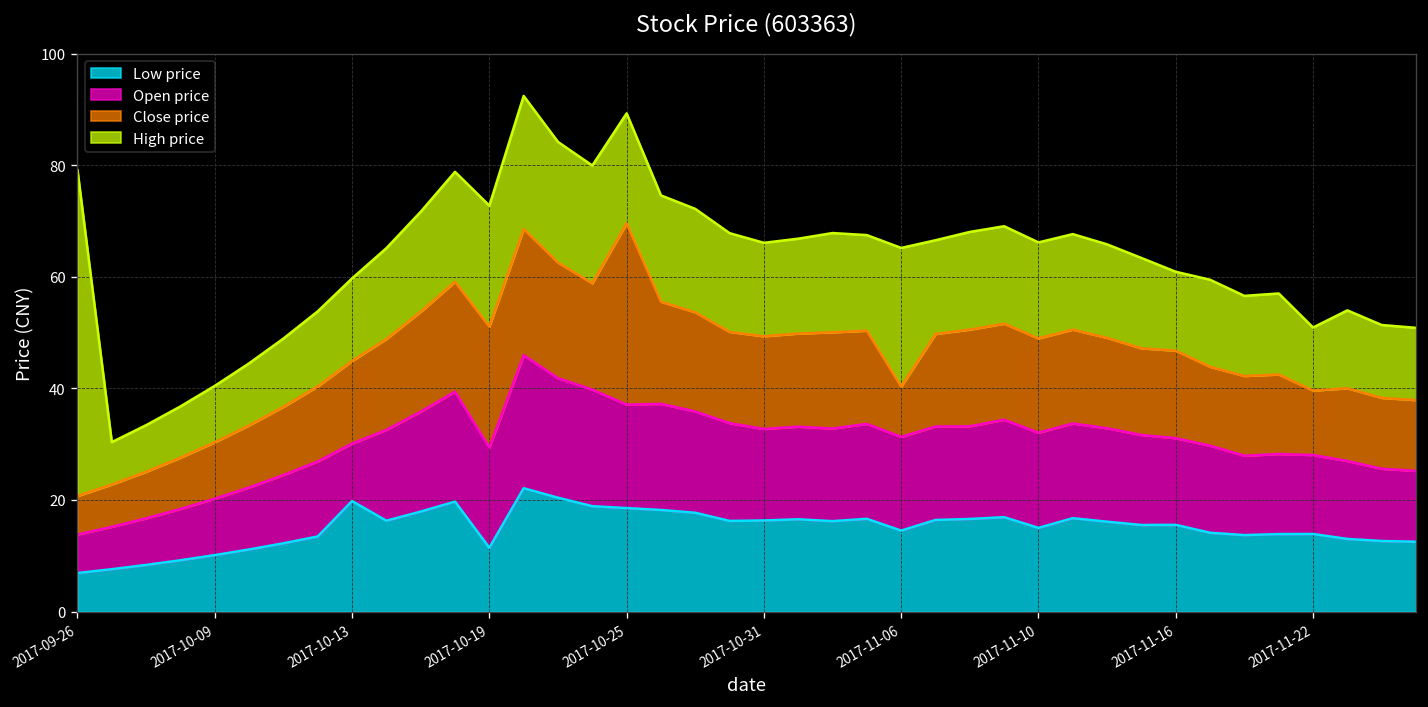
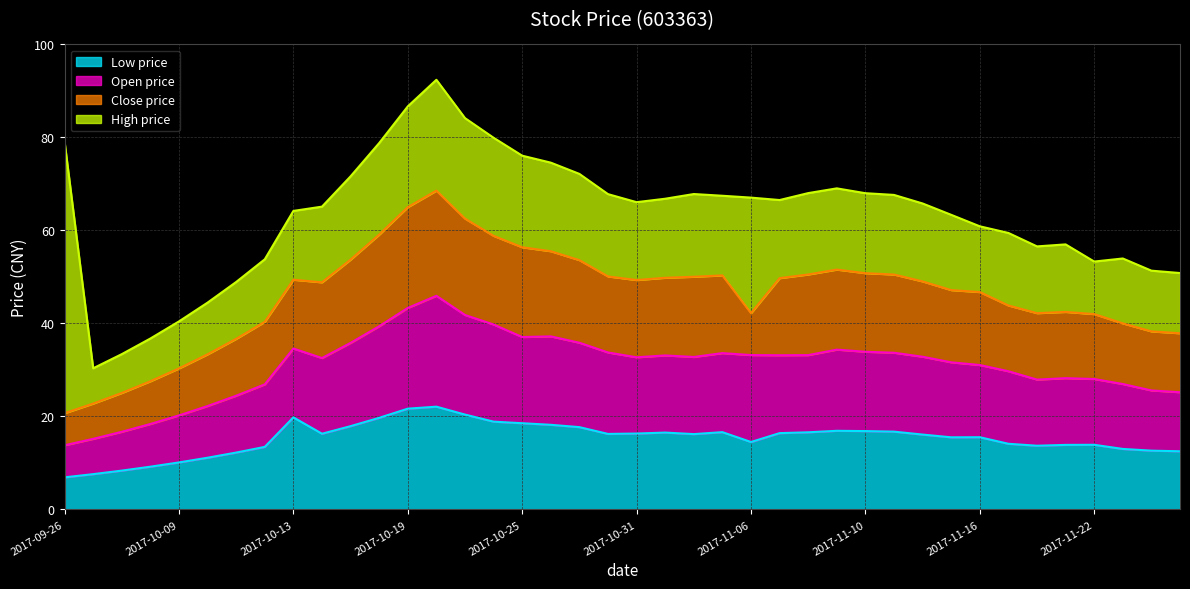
Open price, 2017-10-13: 10 -> 15
Low price, 2017-10-19: 11 -> 22
Open price, 2017-10-19: 18 -> 22
Close price, 2017-10-25: 33 -> 19
Open price, 2017-11-06: 17 -> 19
Low price, 2017-11-10: 15 -> 17
Close price, 2017-11-22: 12 -> 14
